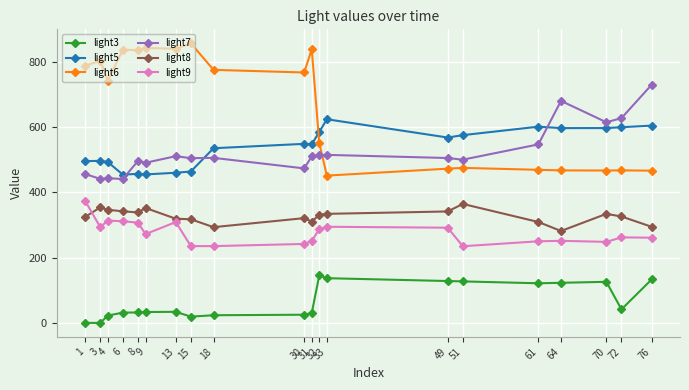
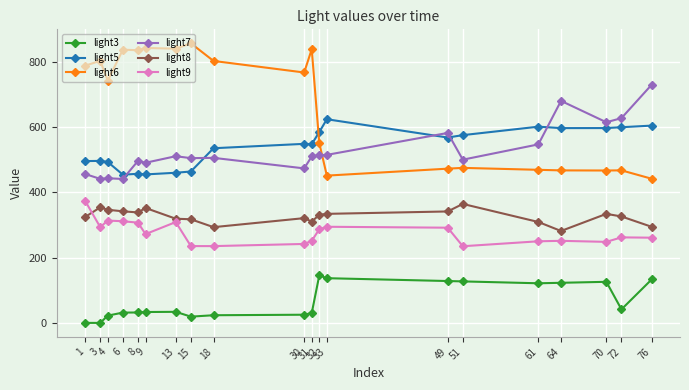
light6, 18: 780 -> 800
light7, 49: 510 -> 580
light6, 76: 470 -> 440
